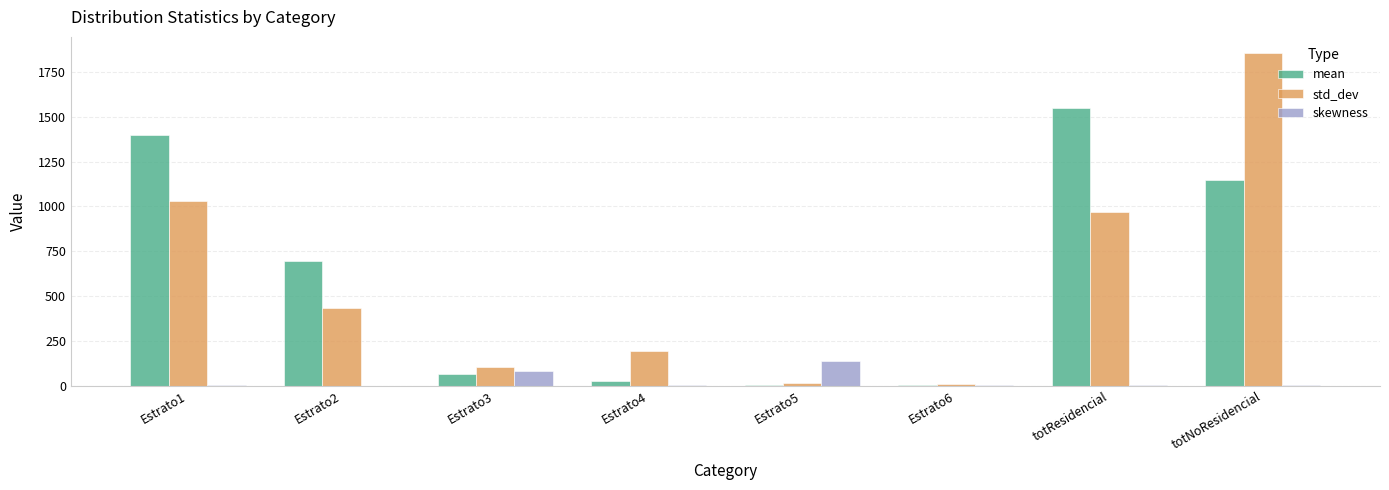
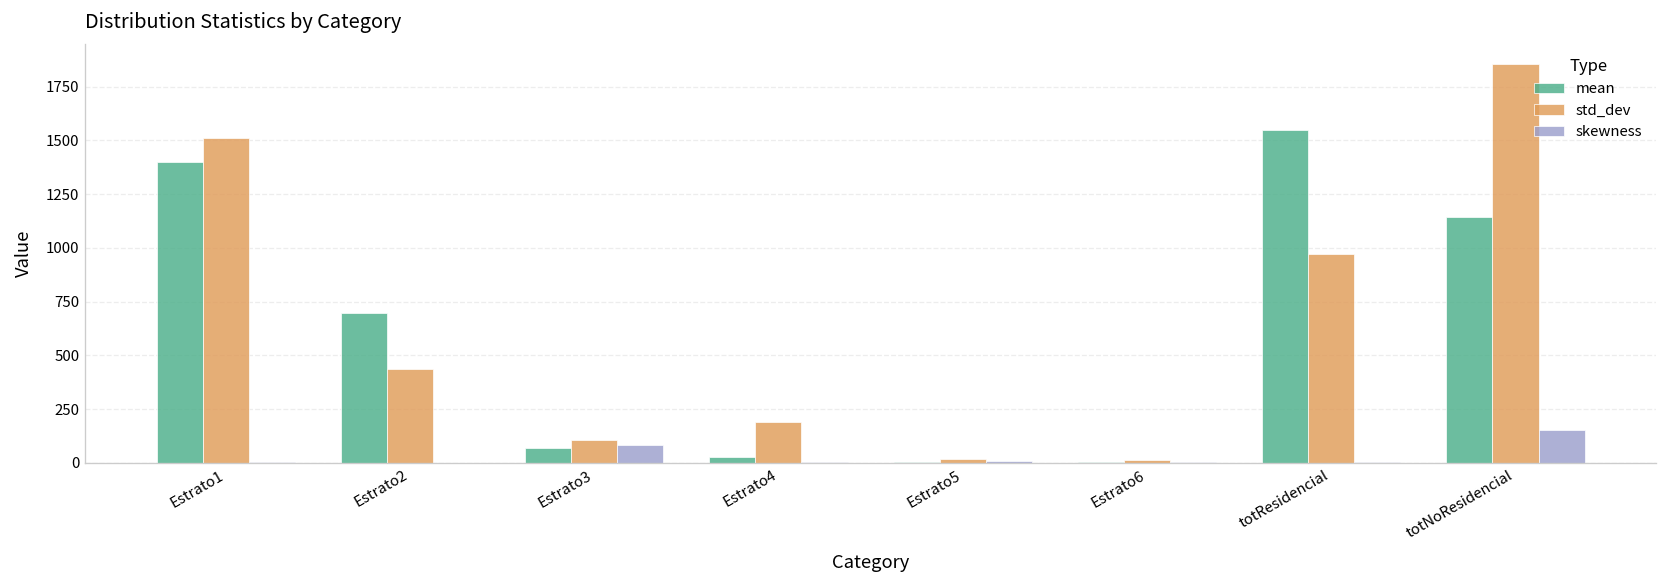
std_dev, Estrato1: 1030 -> 1510
skewness, Estrato5: 140 -> 10
skewness, totNoResidencial: 0 -> 150
